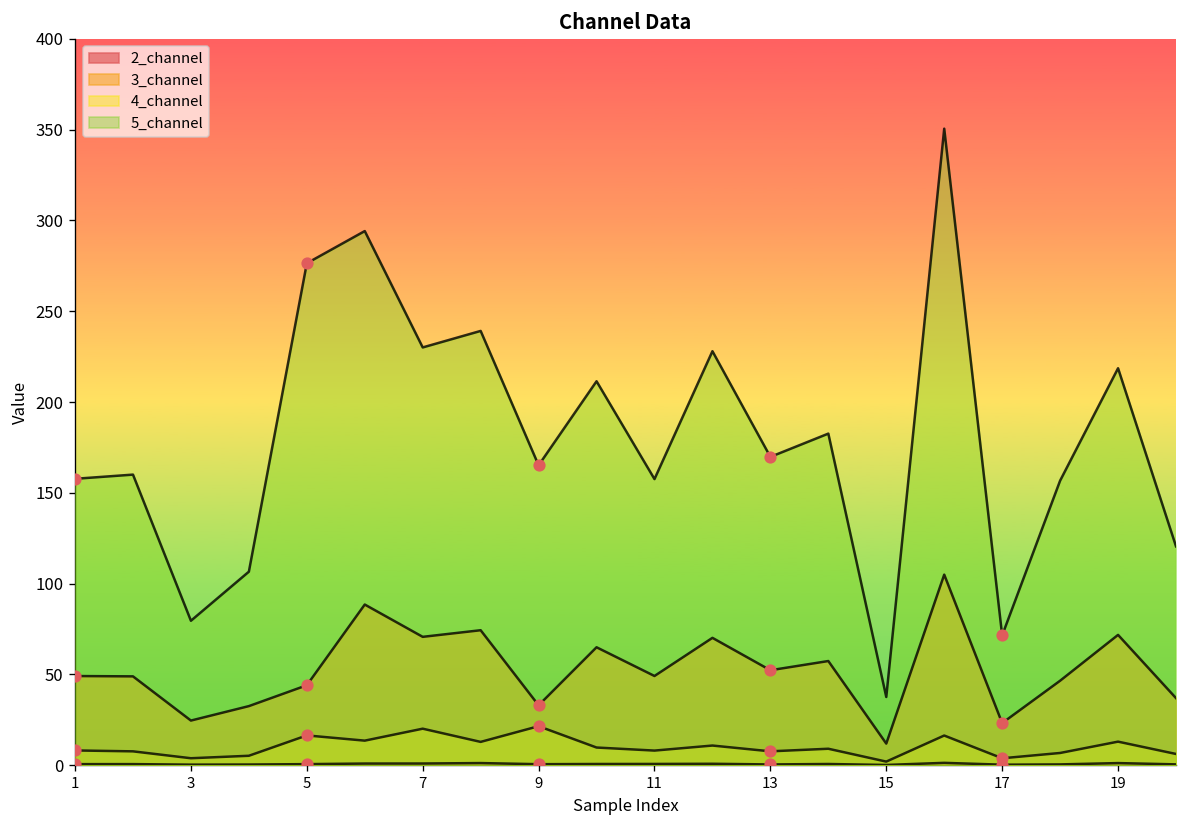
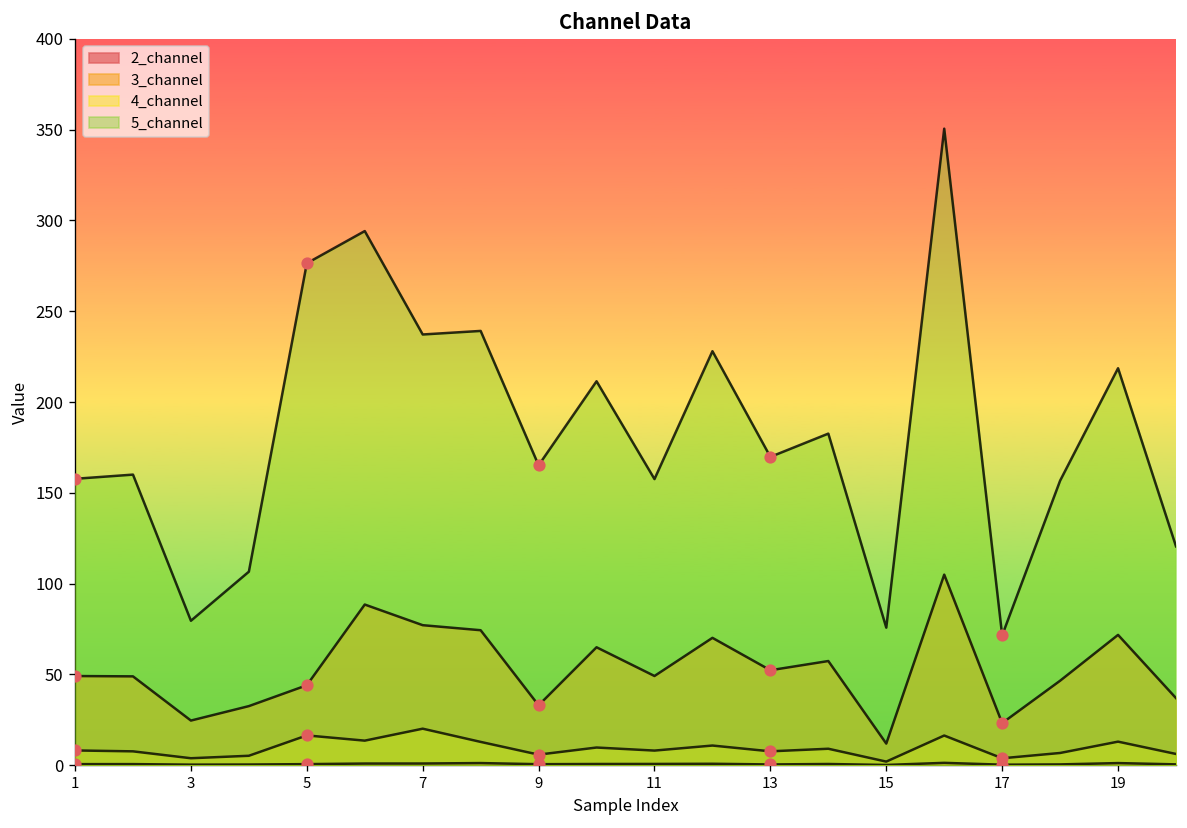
3_channel, 7: 71 -> 77
5_channel, 7: 230 -> 237
4_channel, 9: 22 -> 6
5_channel, 15: 38 -> 76
